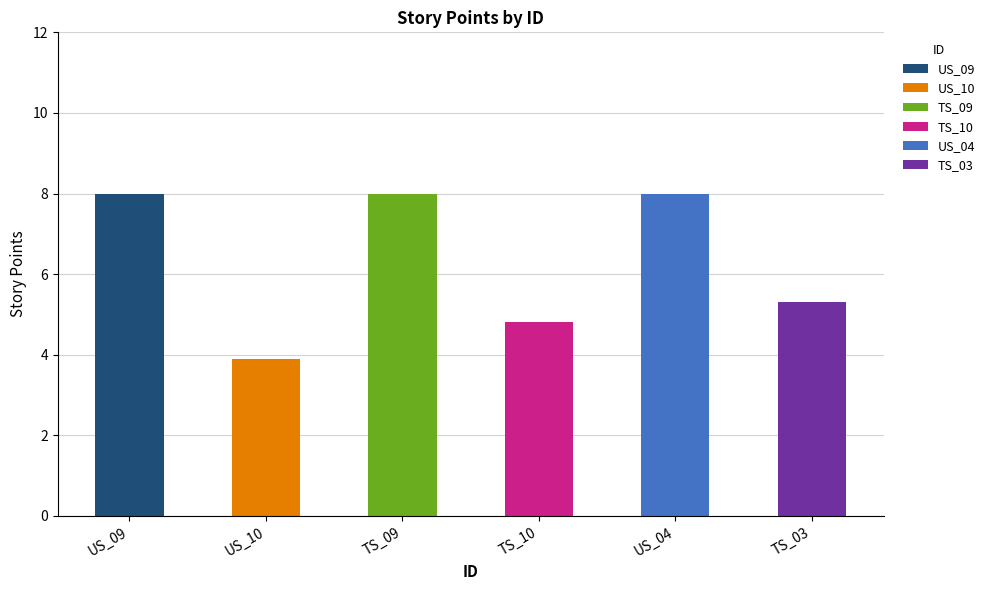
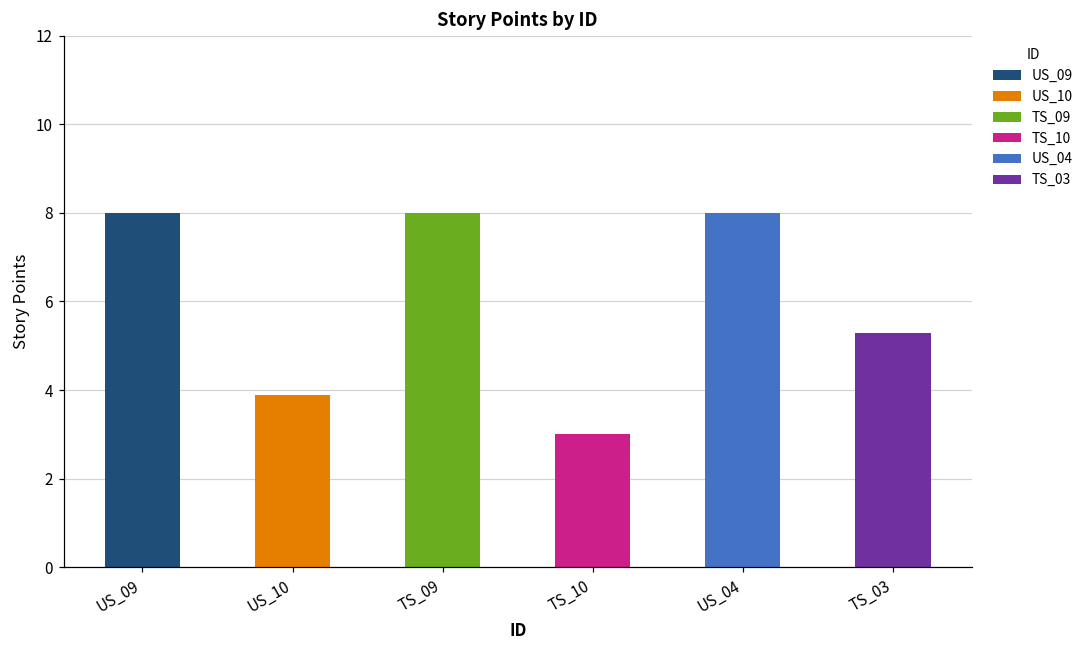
TS_10: 4.8 -> 3.0
